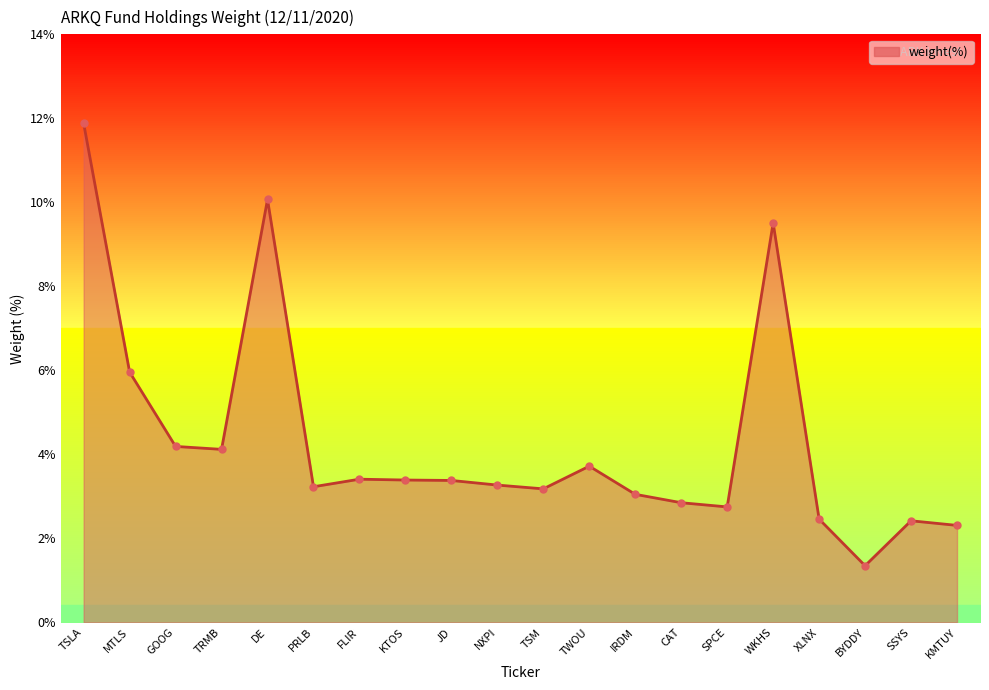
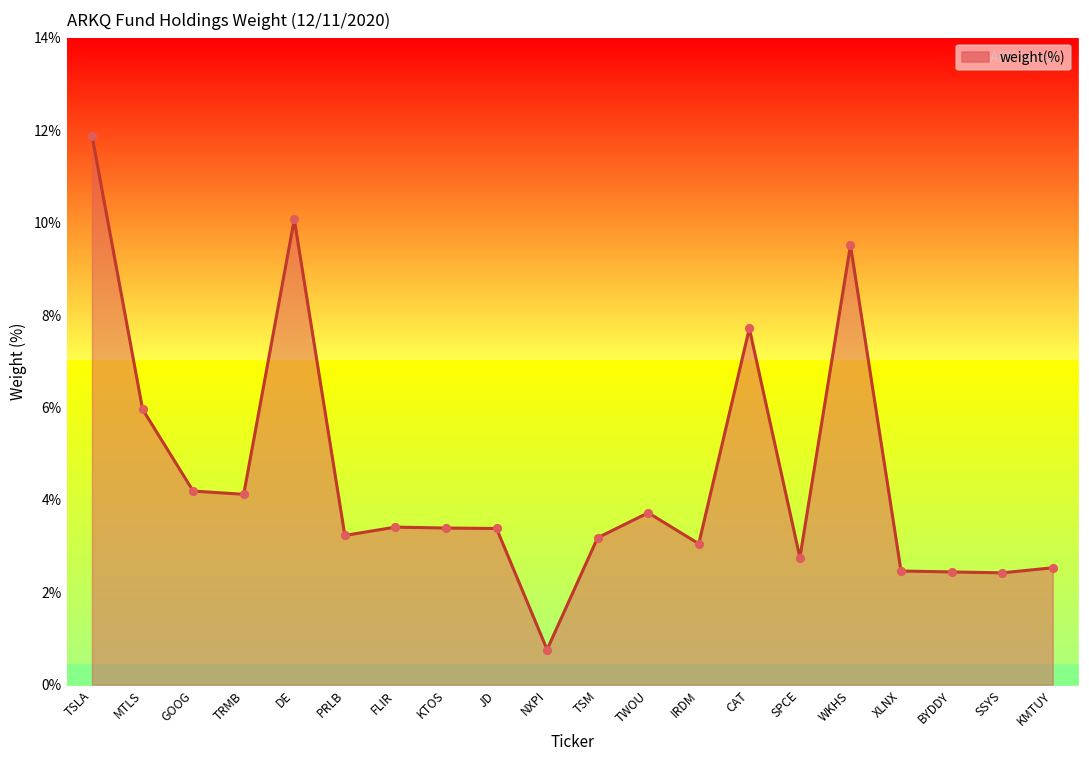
weight(%), NXPI: 3.3% -> 0.8%
weight(%), CAT: 2.9% -> 7.7%
weight(%), BYDDY: 1.4% -> 2.4%
weight(%), KMTUY: 2.3% -> 2.5%
